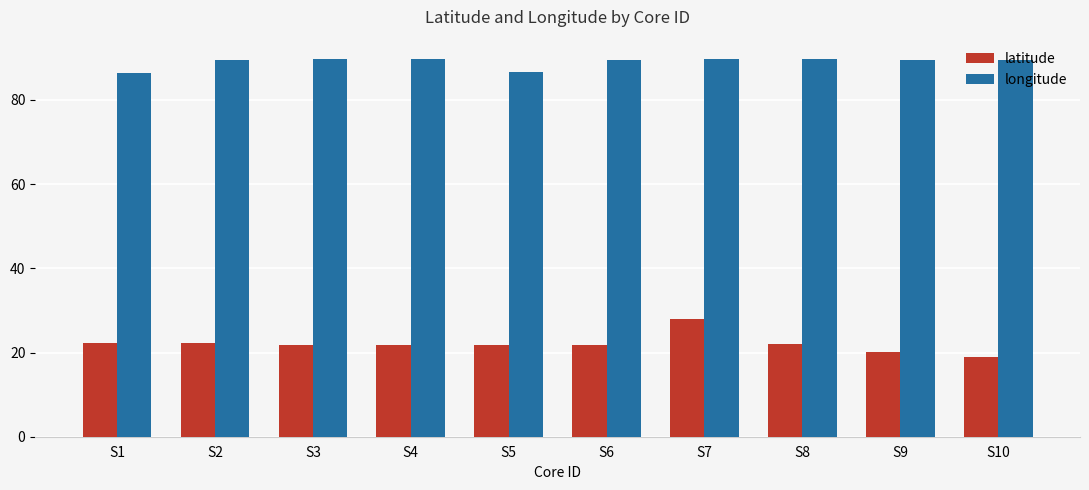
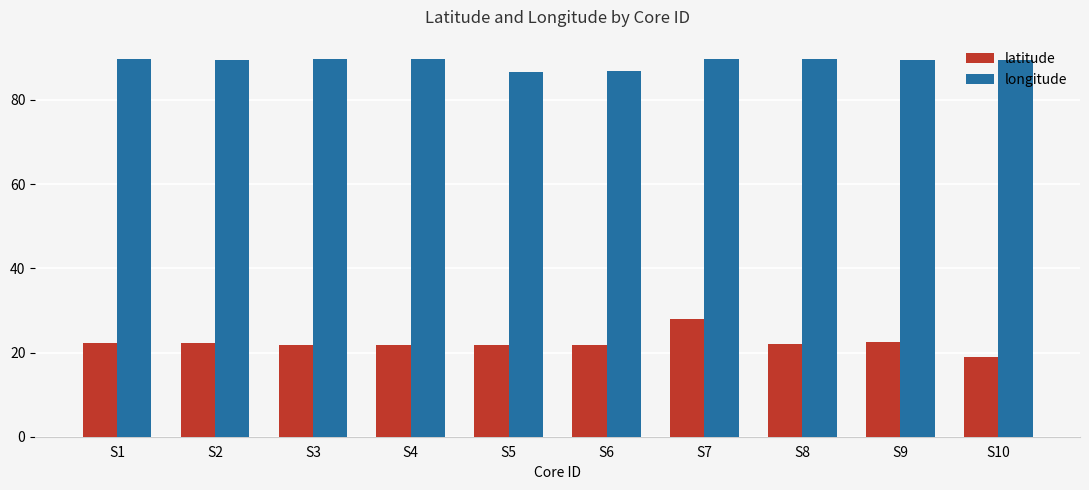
longitude, S1: 86 -> 90
longitude, S6: 90 -> 87
latitude, S9: 20 -> 22
